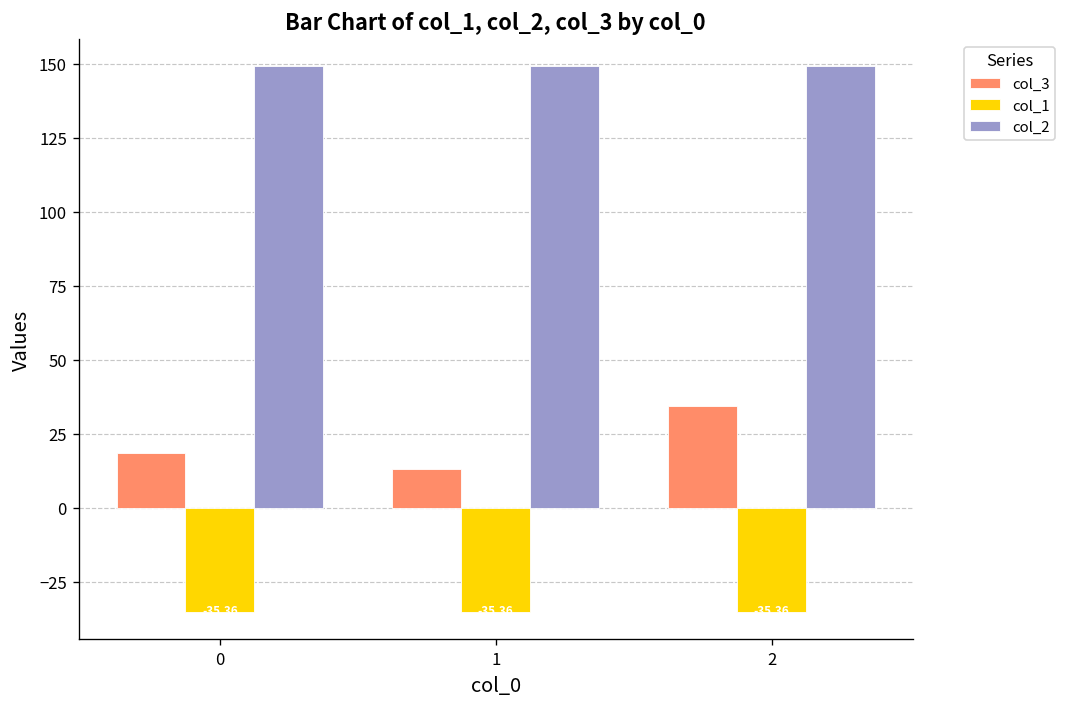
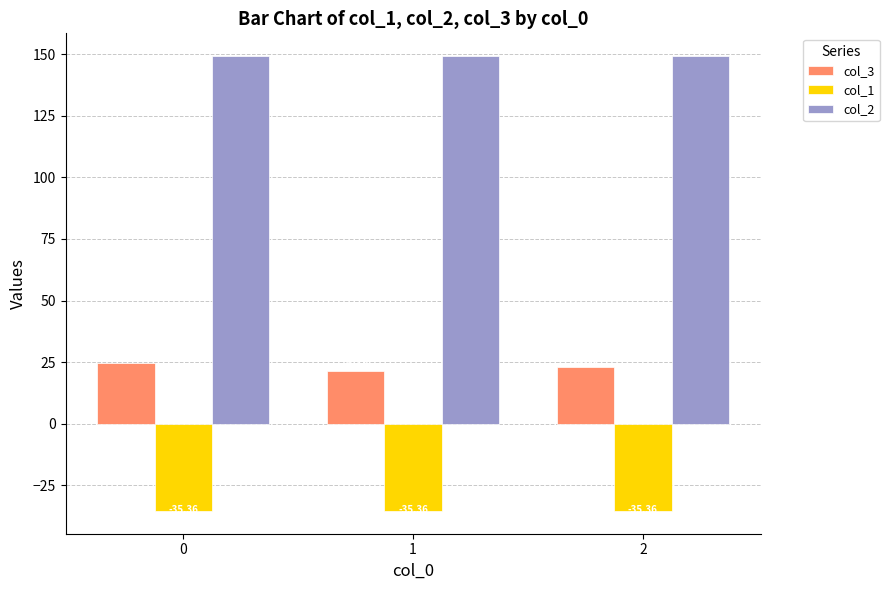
col_3, 0: 19 -> 25
col_3, 1: 13 -> 22
col_3, 2: 34 -> 23
